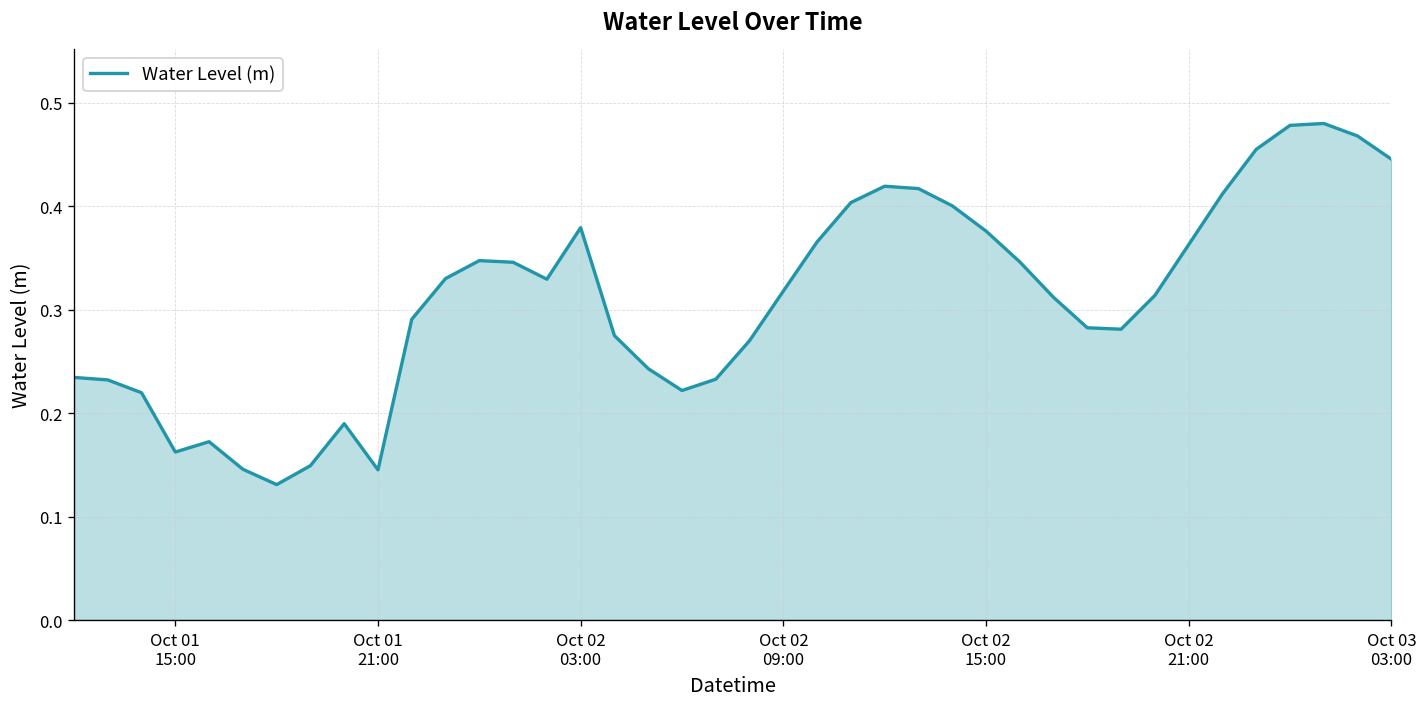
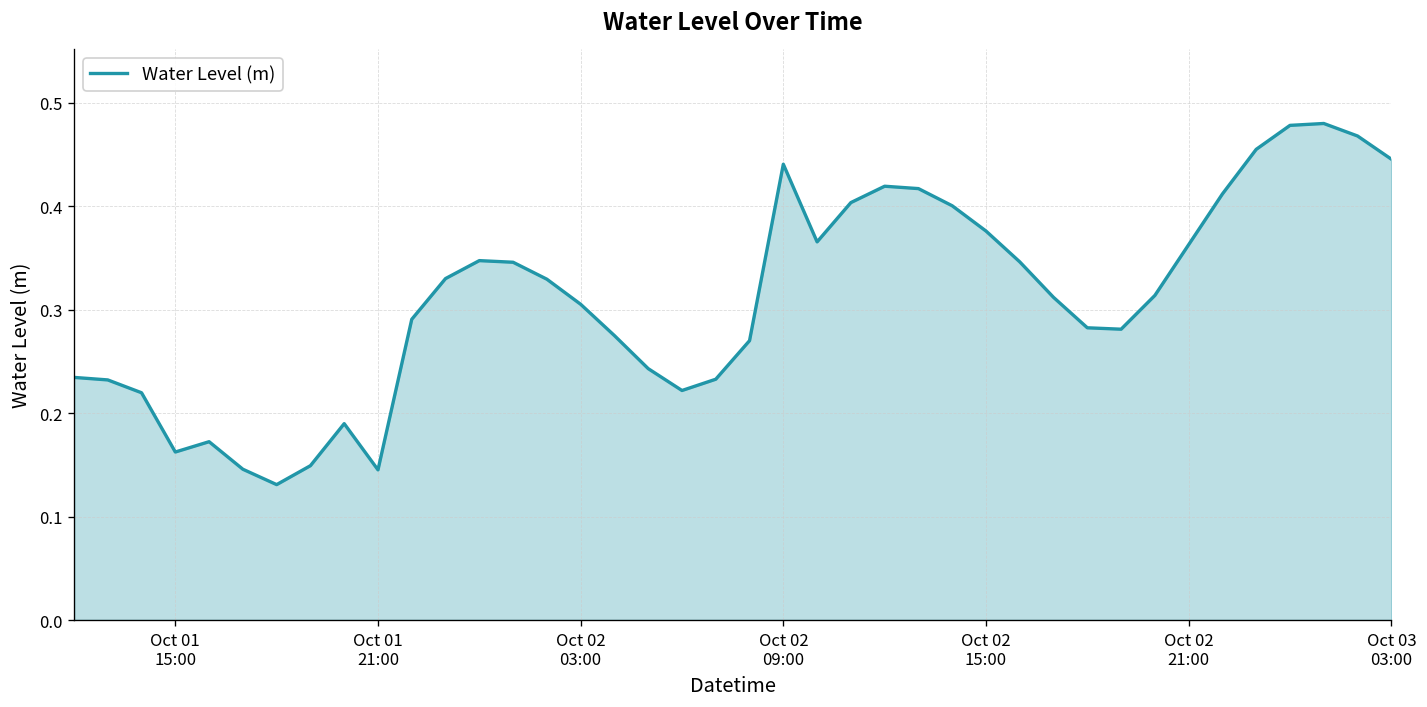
Oct 02 03:00: 0.38 -> 0.31
Oct 02 09:00: 0.32 -> 0.44
